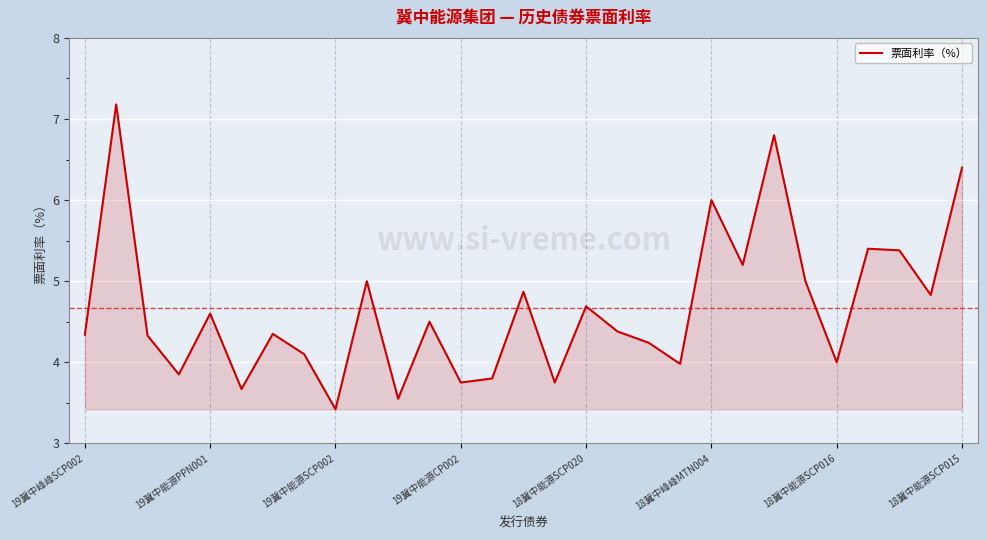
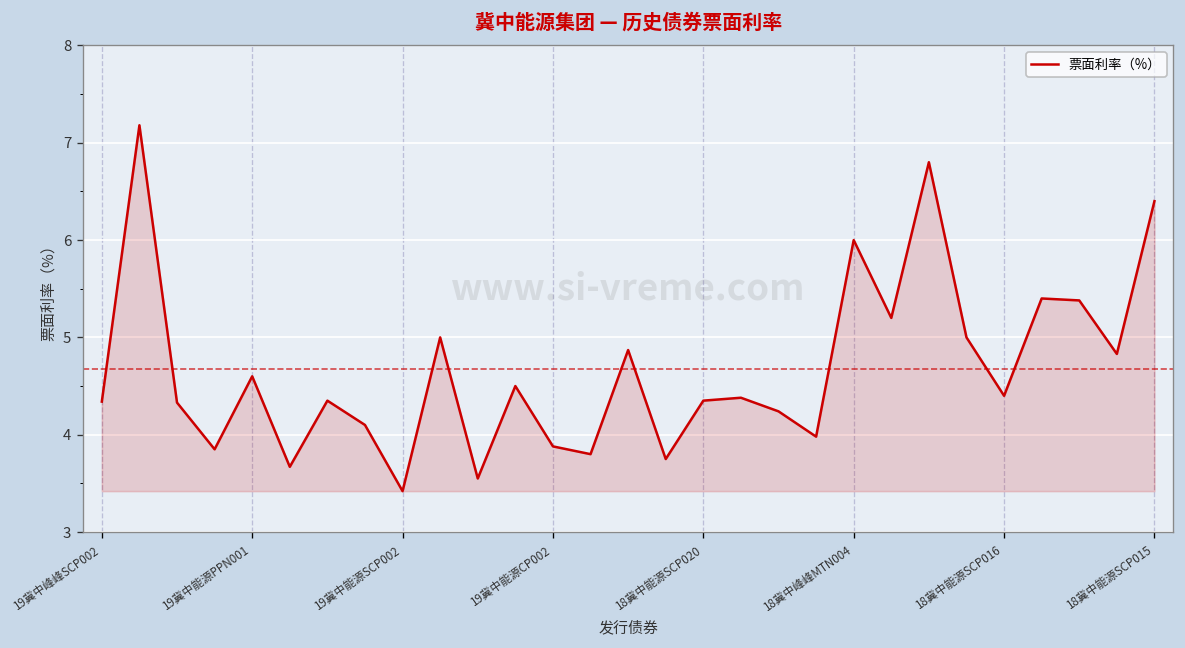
19冀中能源CP002: 3.8 -> 3.9
18冀中能源SCP020: 4.7 -> 4.4
18冀中能源SCP016: 4.0 -> 4.4
